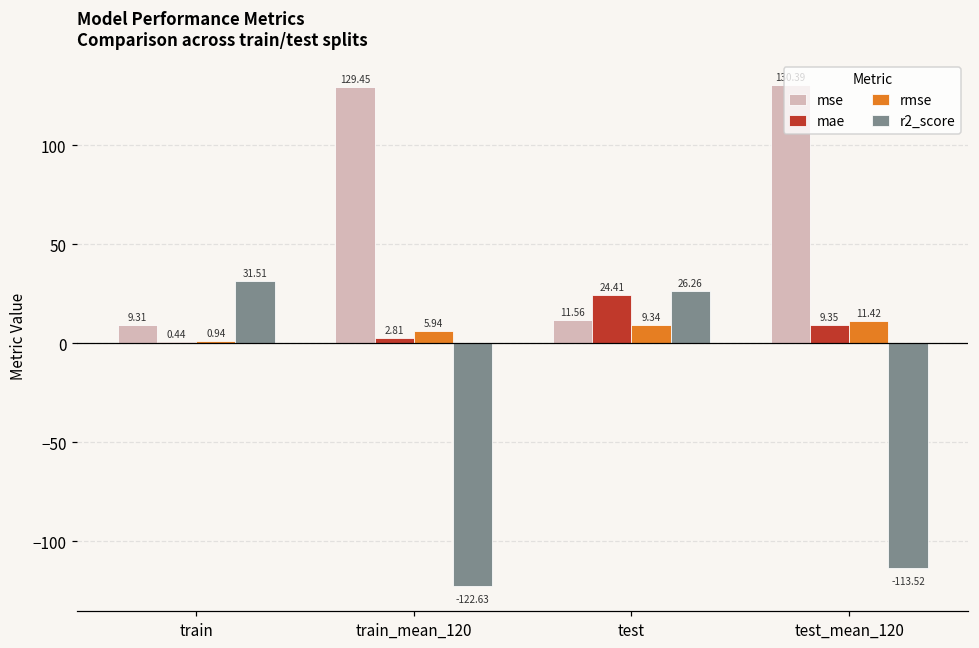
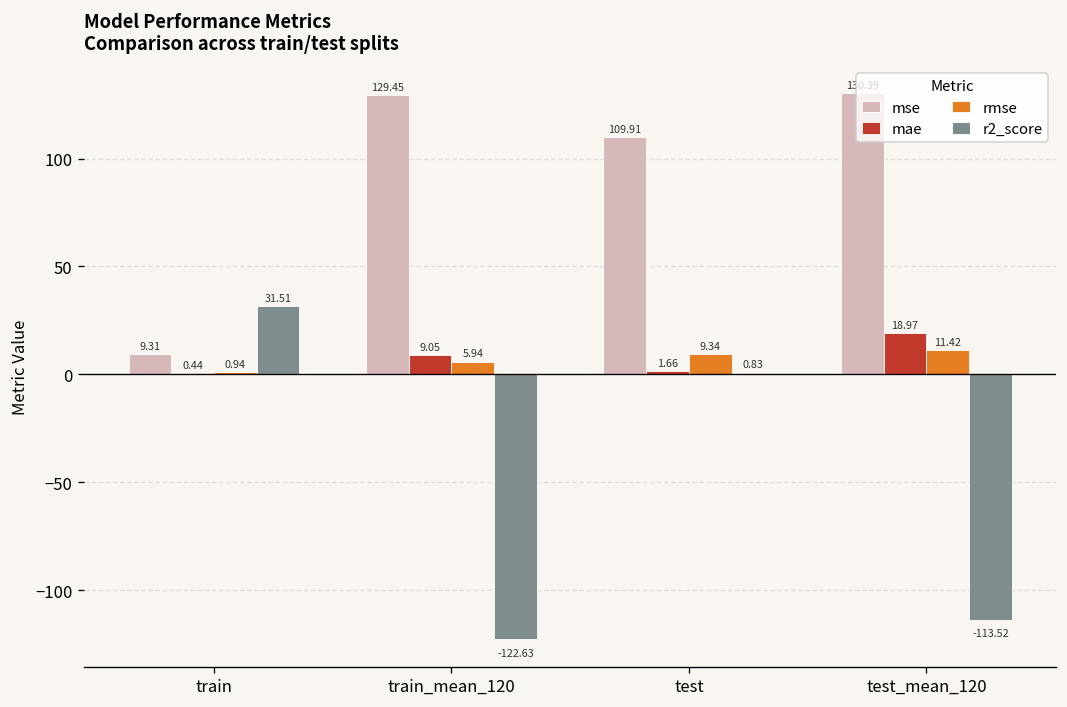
mae, train_mean_120: 2.81 -> 9.05
mse, test: 11.56 -> 109.91
mae, test: 24.41 -> 1.66
r2_score, test: 26.26 -> 0.83
mae, test_mean_120: 9.35 -> 18.97
